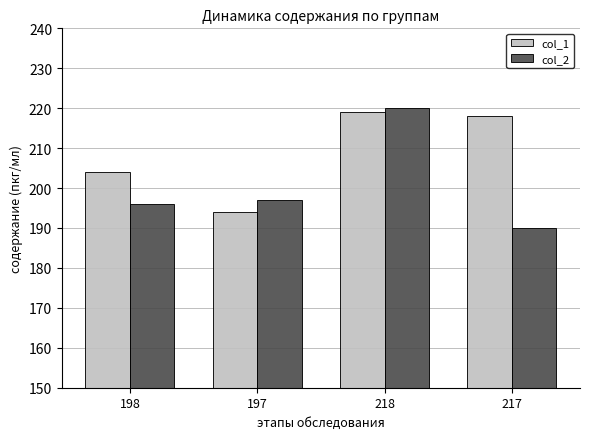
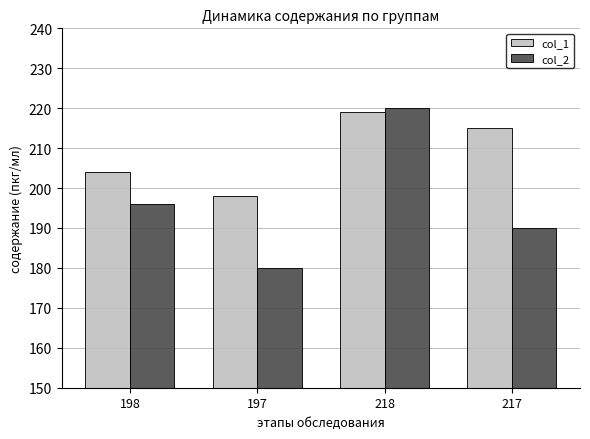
col_1, 197: 194 -> 198
col_2, 197: 197 -> 180
col_1, 217: 218 -> 215
